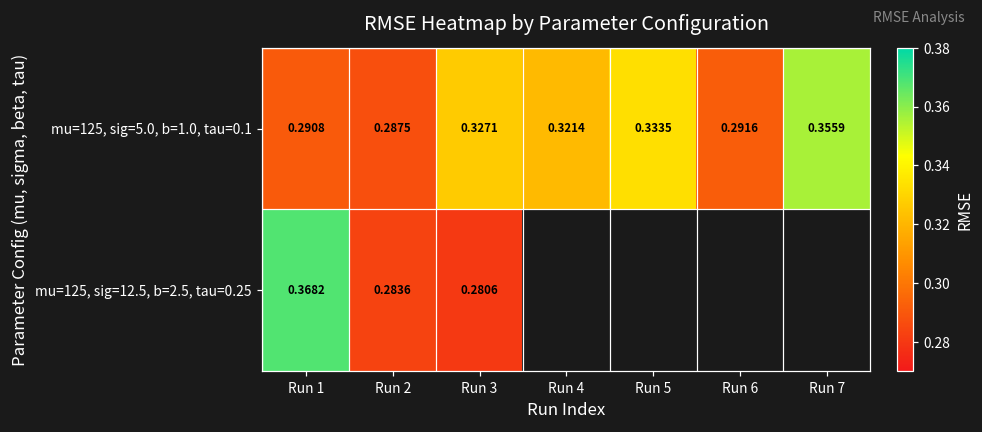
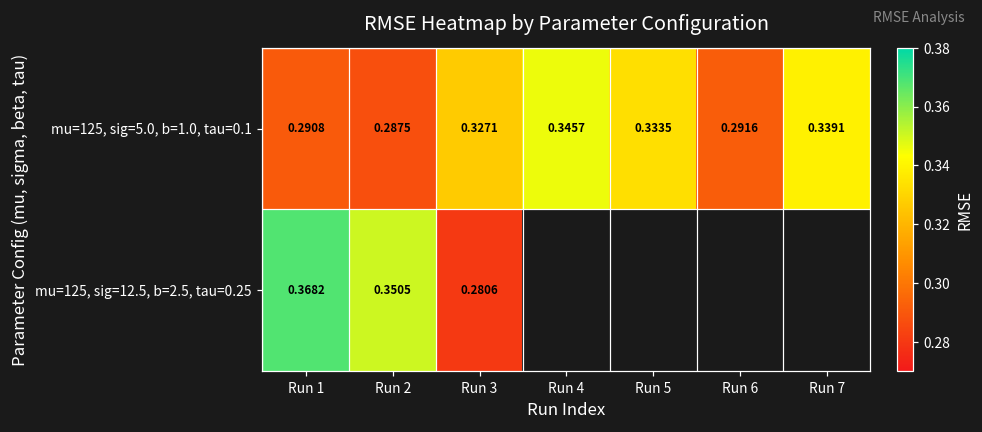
mu=125, sig=5.0, b=1.0, tau=0.1, Run 4: 0.3214 -> 0.3457
mu=125, sig=5.0, b=1.0, tau=0.1, Run 7: 0.3559 -> 0.3391
mu=125, sig=12.5, b=2.5, tau=0.25, Run 2: 0.2836 -> 0.3505
